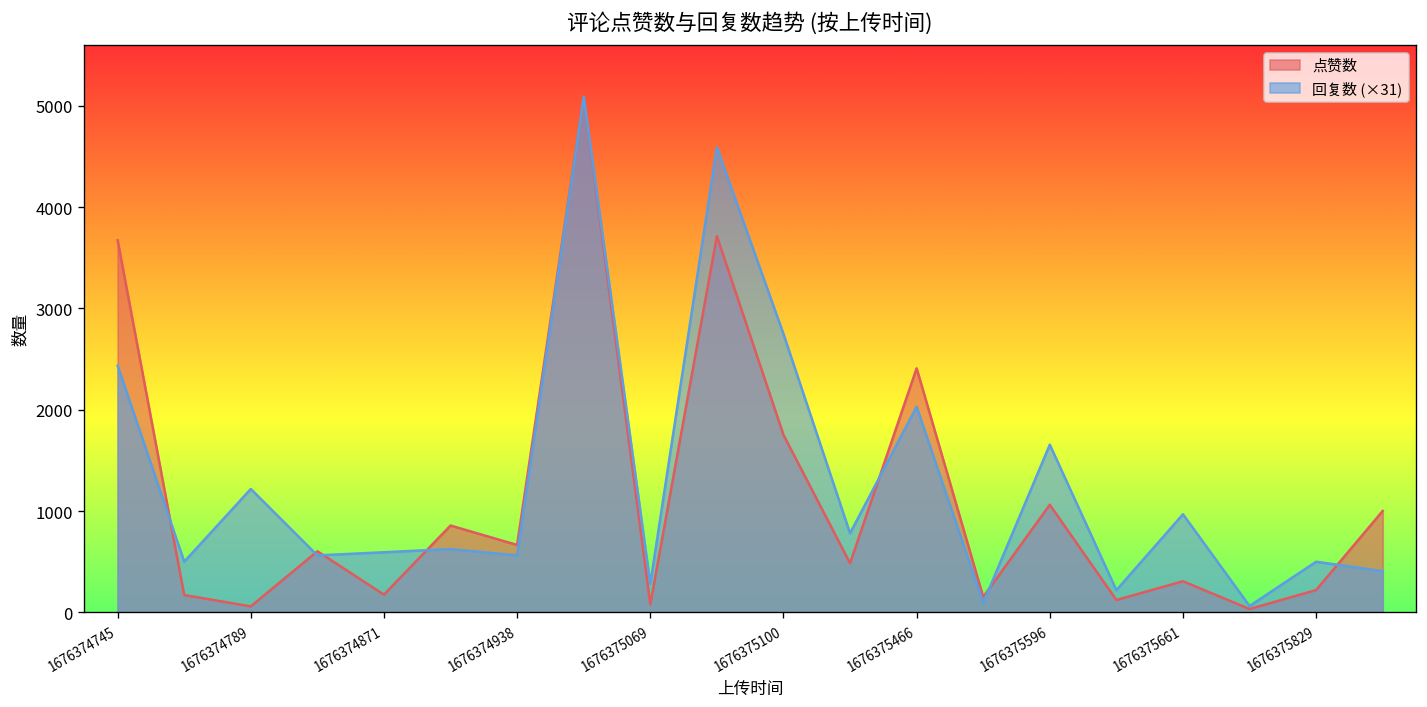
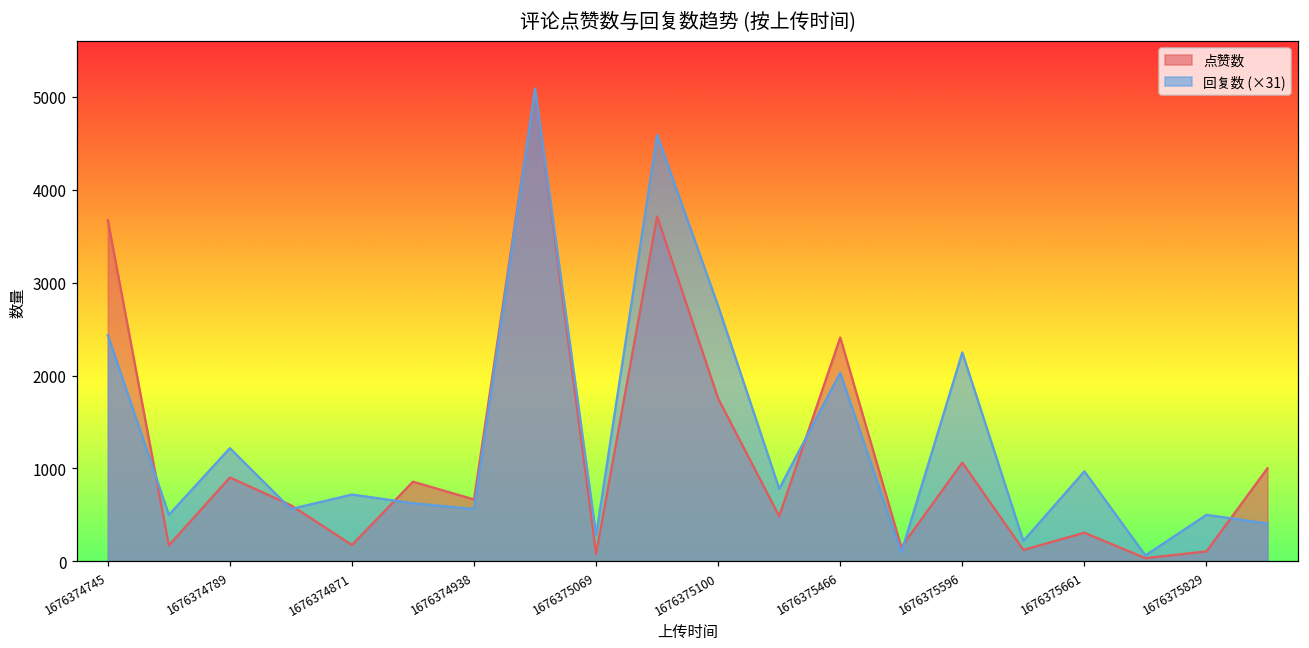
点赞数, 1676374789: 100 -> 900
回复数 (×31), 1676374871: 600 -> 700
回复数 (×31), 1676375596: 1700 -> 2200
点赞数, 1676375829: 200 -> 100
